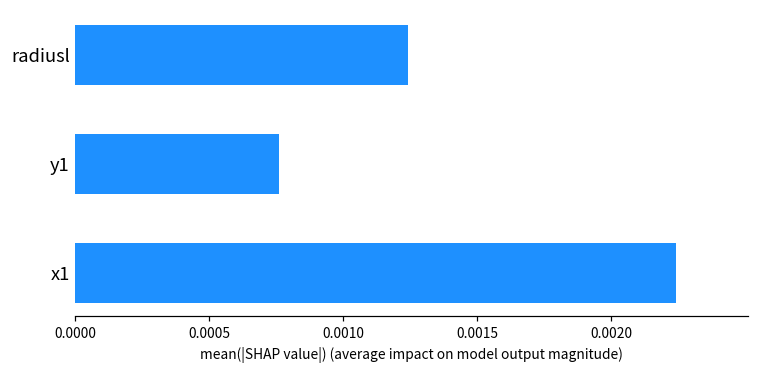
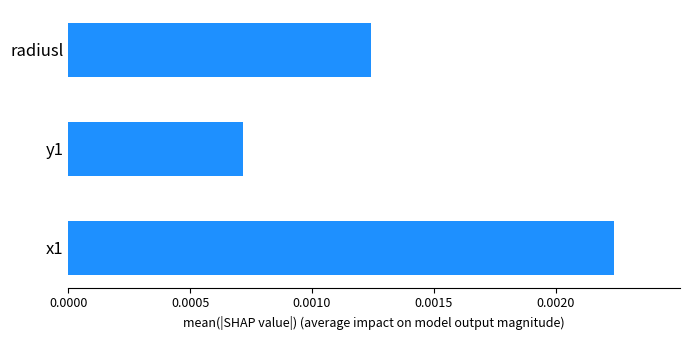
y1: 0.00076 -> 0.00072
